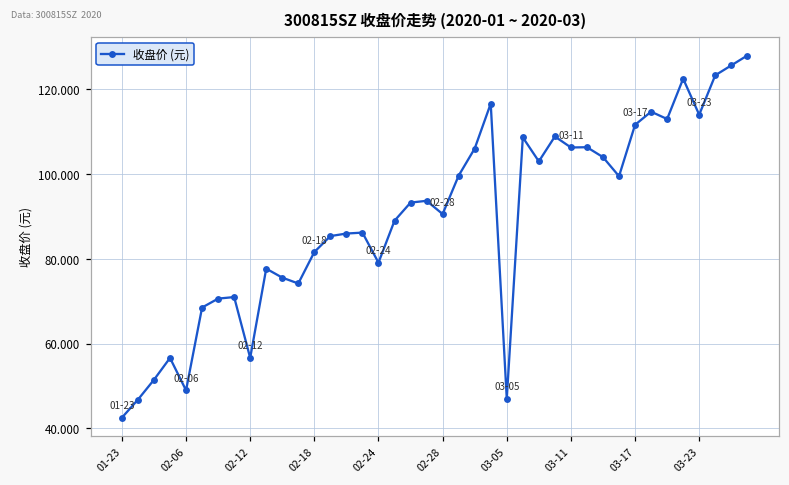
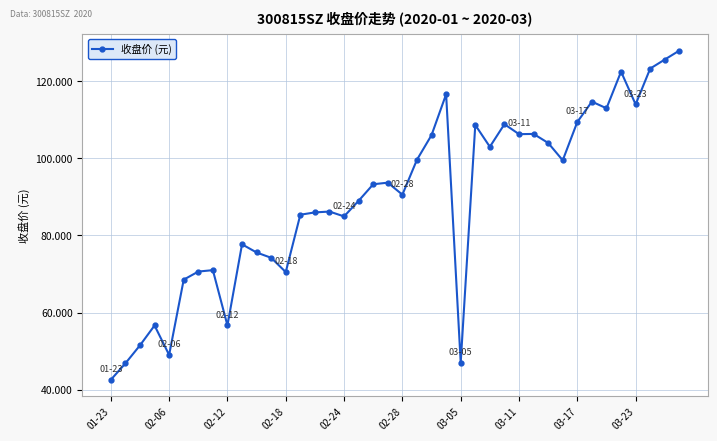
02-18: 82 -> 71
02-24: 79 -> 85
03-17: 112 -> 109
